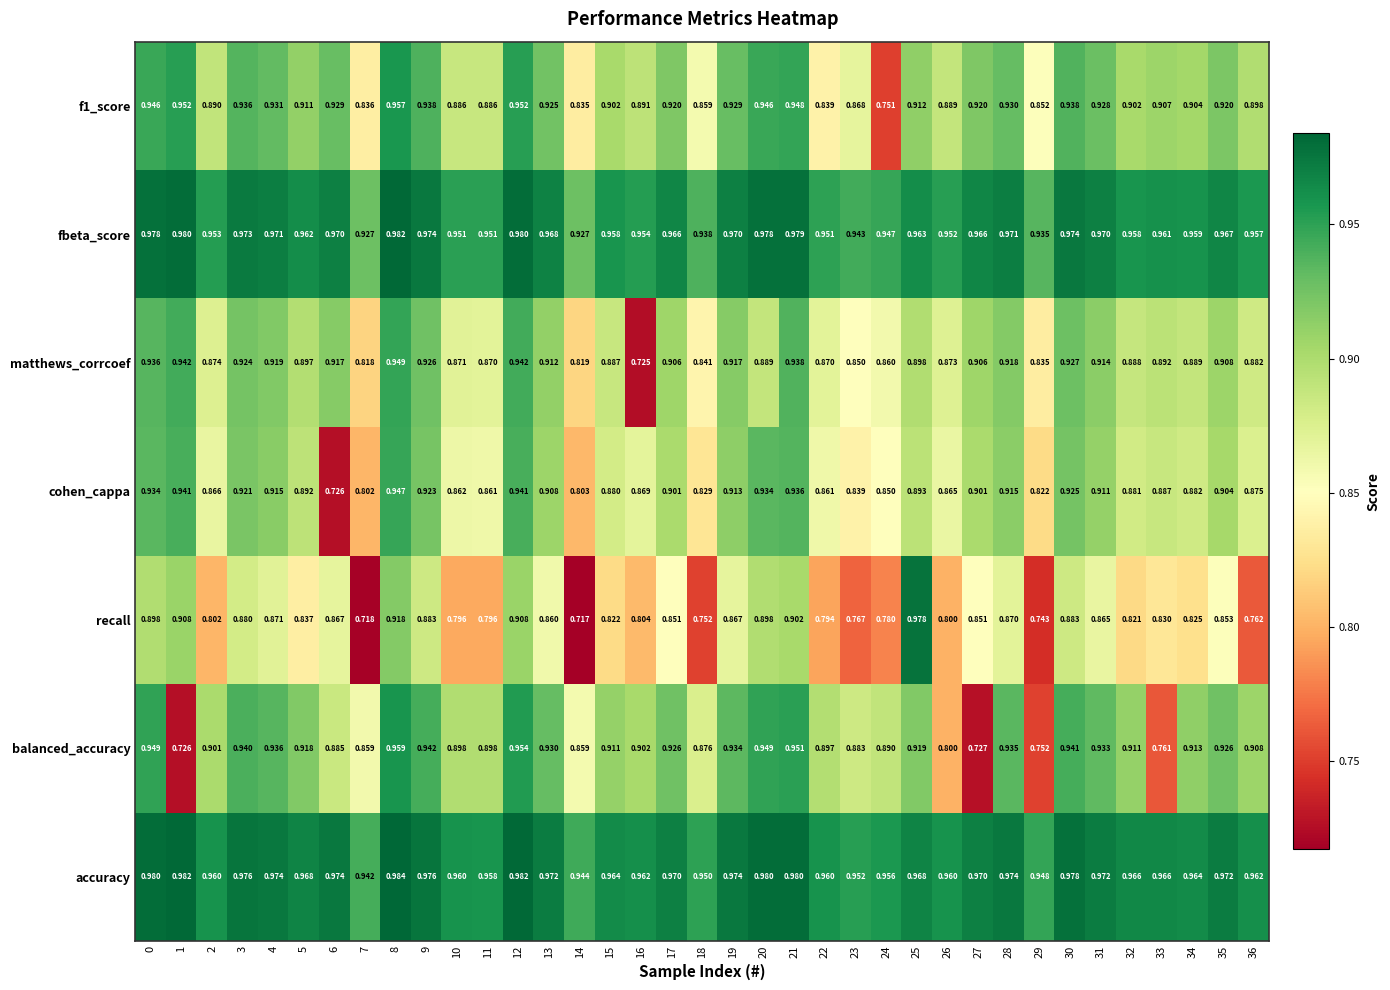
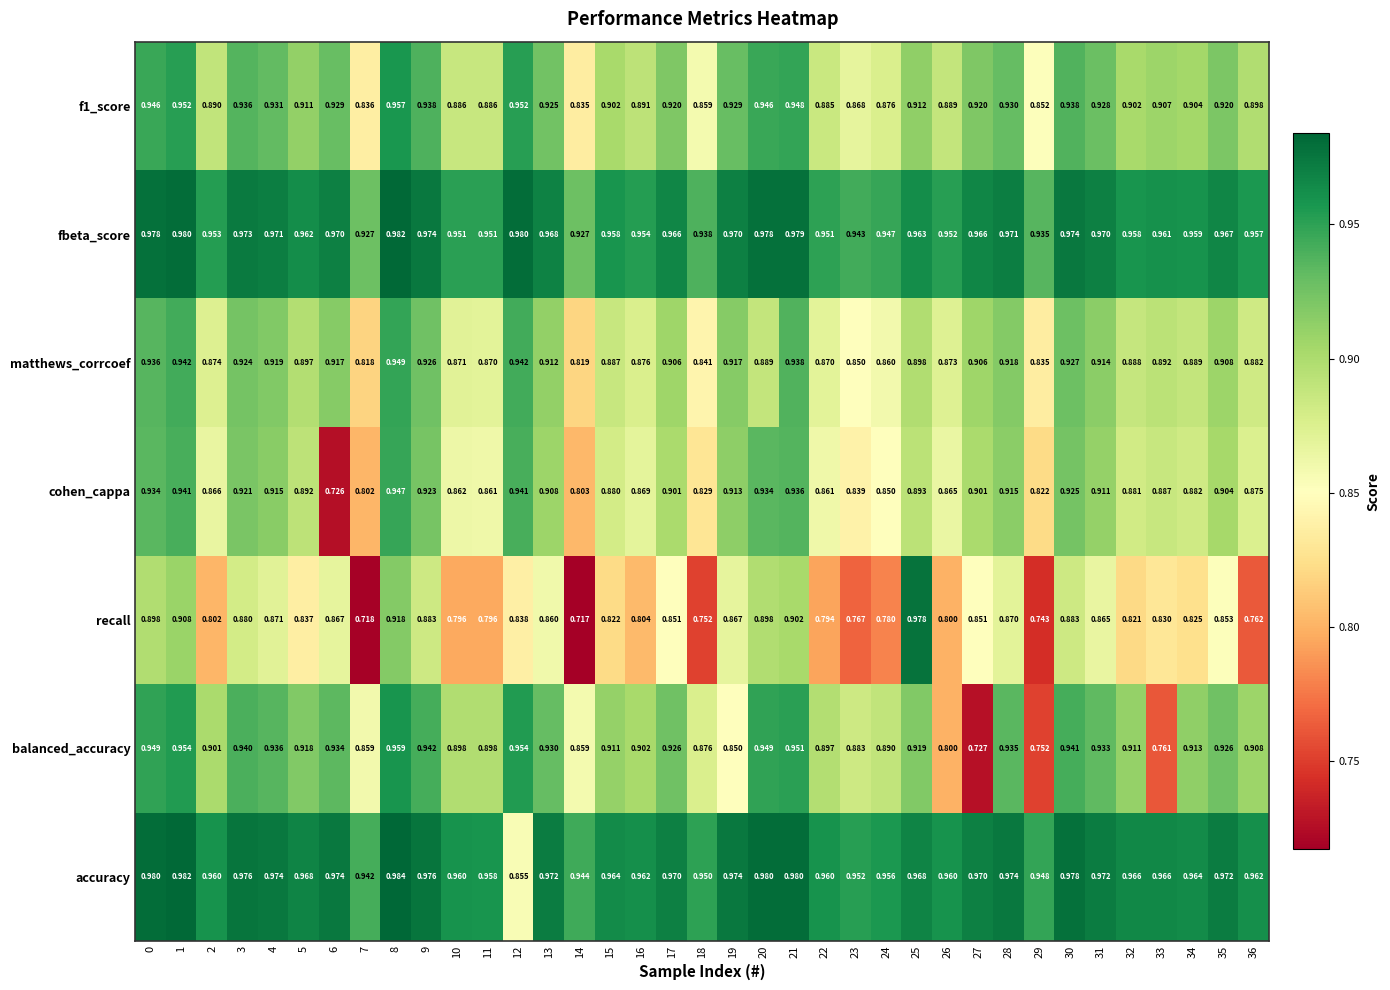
f1_score, 22: 0.839 -> 0.885
f1_score, 24: 0.751 -> 0.876
matthews_corrcoef, 16: 0.725 -> 0.876
recall, 12: 0.908 -> 0.838
balanced_accuracy, 1: 0.726 -> 0.954
balanced_accuracy, 6: 0.885 -> 0.934
balanced_accuracy, 19: 0.934 -> 0.850
accuracy, 12: 0.982 -> 0.855
